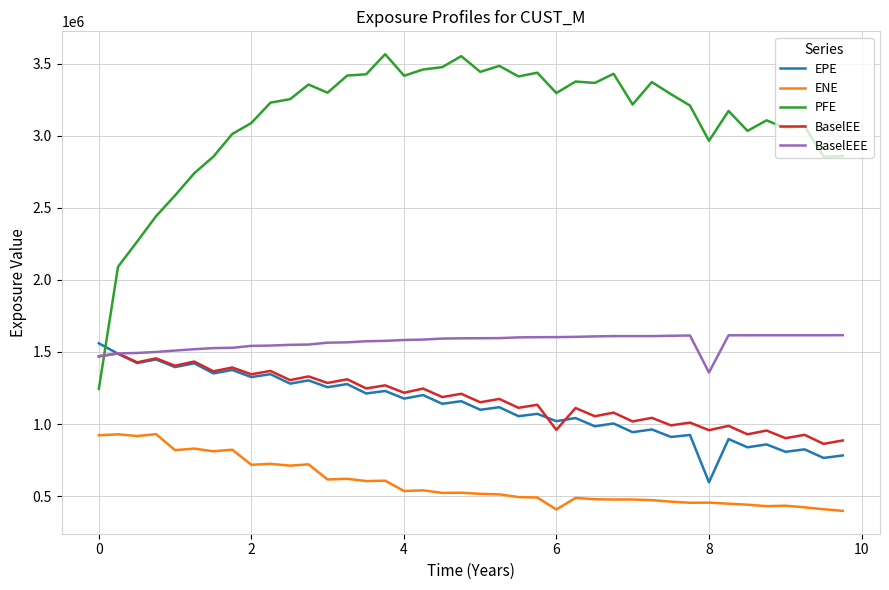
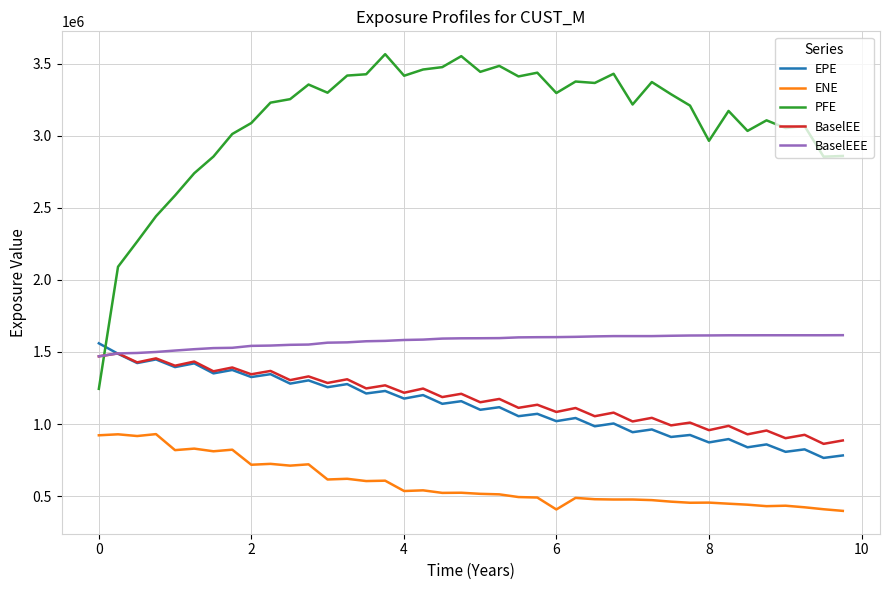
BaselEE, 6: 960000 -> 1080000
EPE, 8: 600000 -> 870000
BaselEEE, 8: 1360000 -> 1610000
